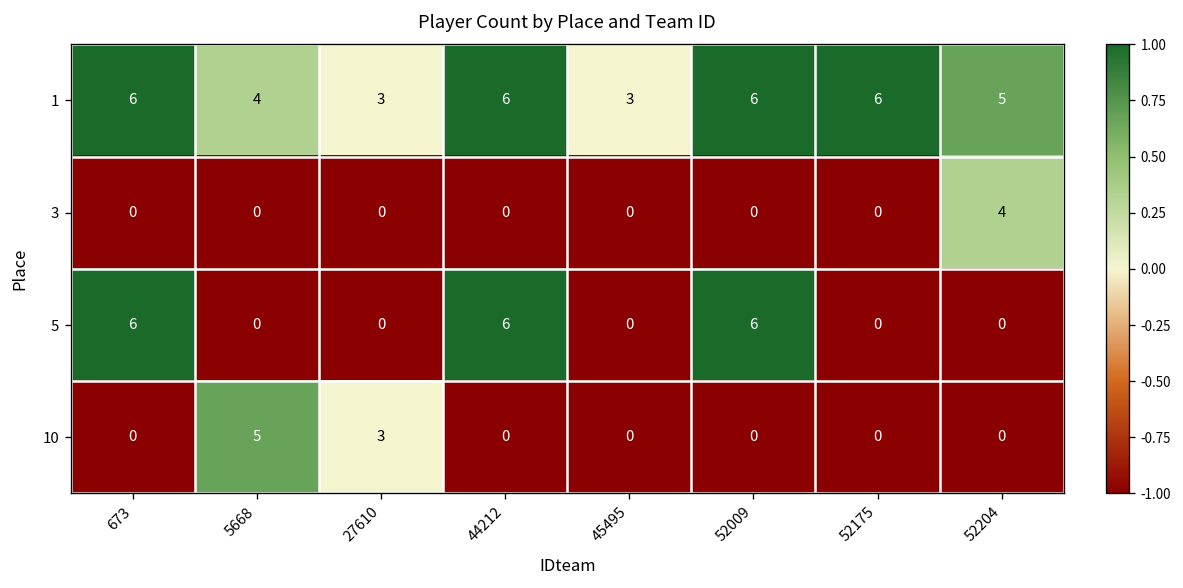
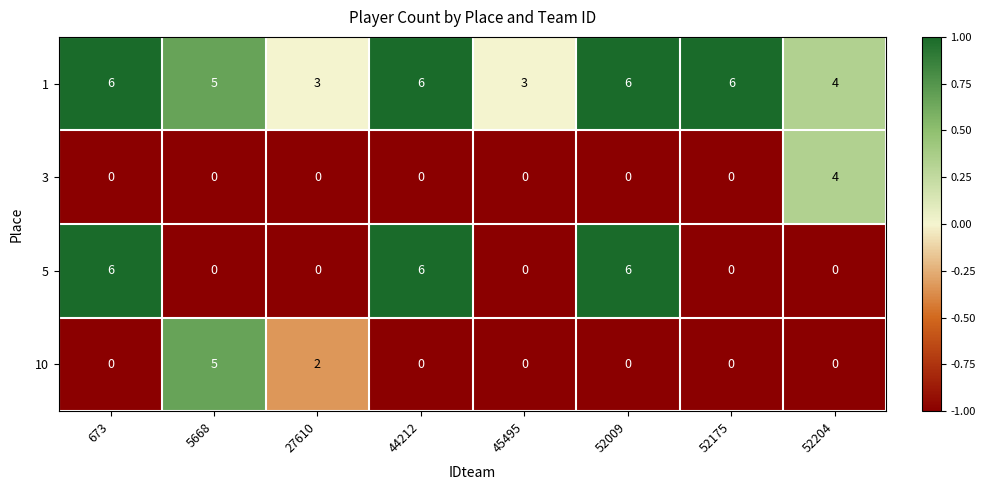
1, 5668: 4 -> 5
1, 52204: 5 -> 4
10, 27610: 3 -> 2
